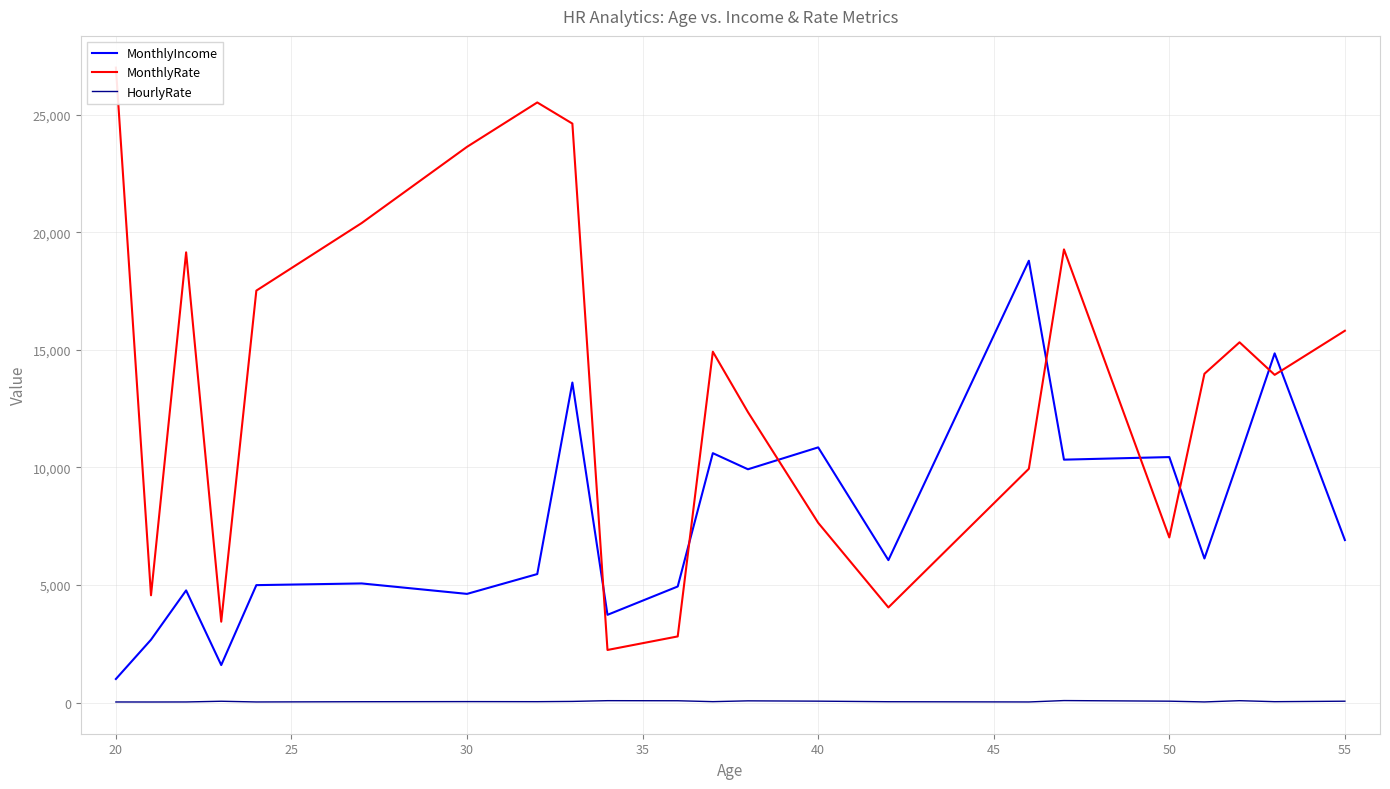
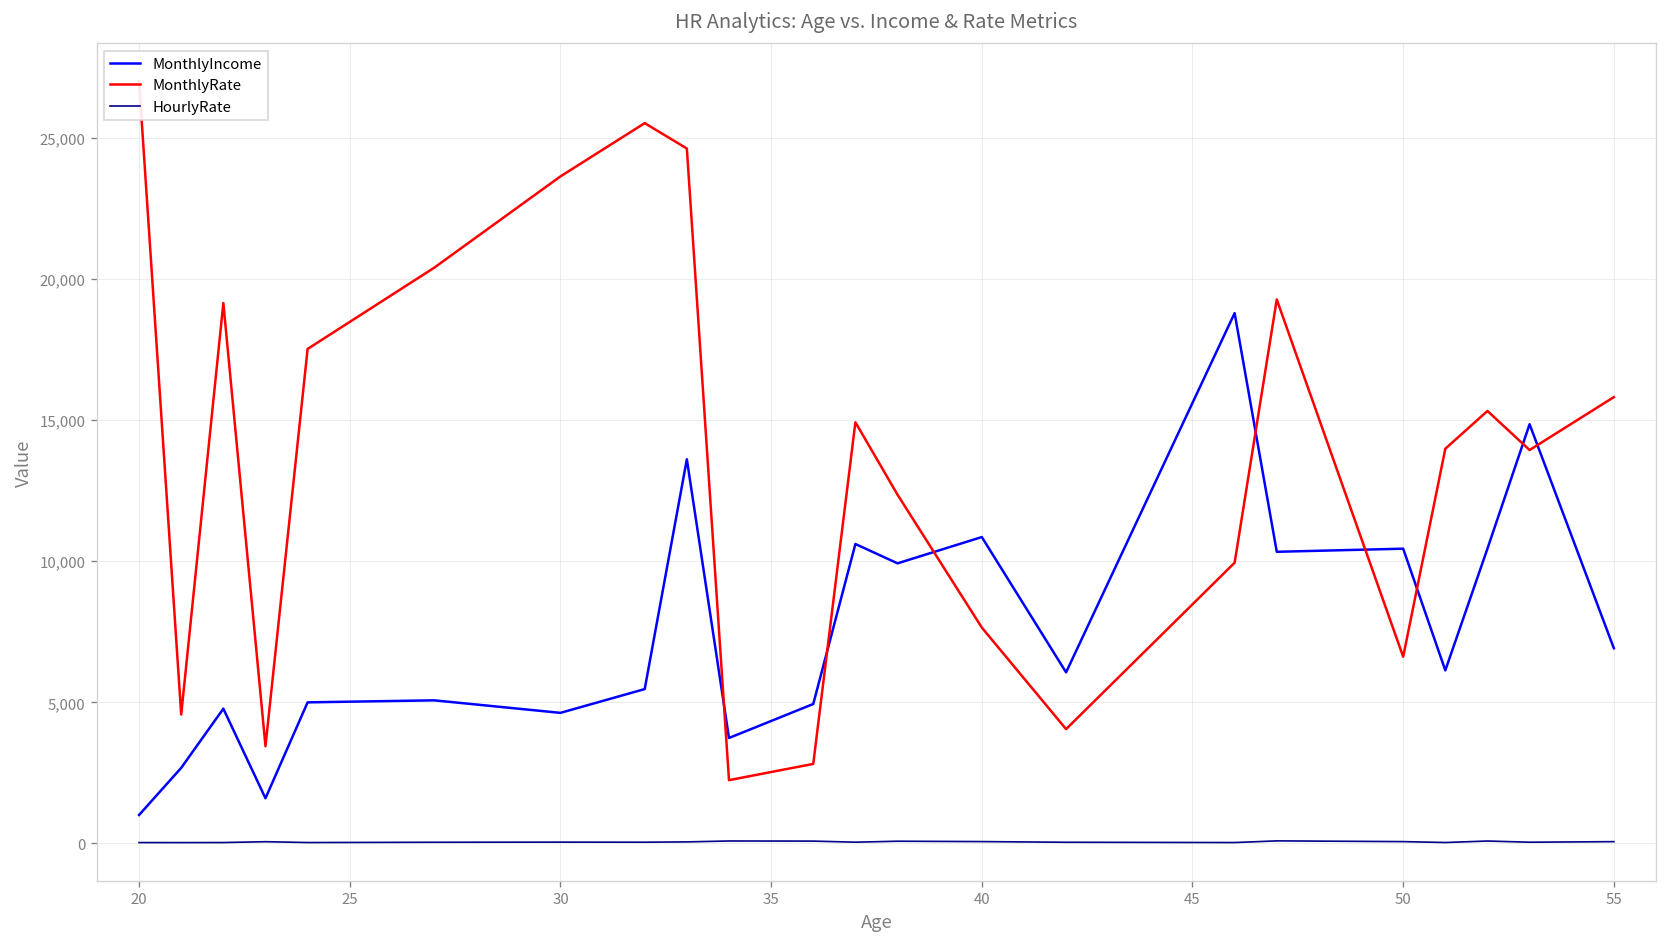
MonthlyRate, 50: 7,000 -> 6,600
